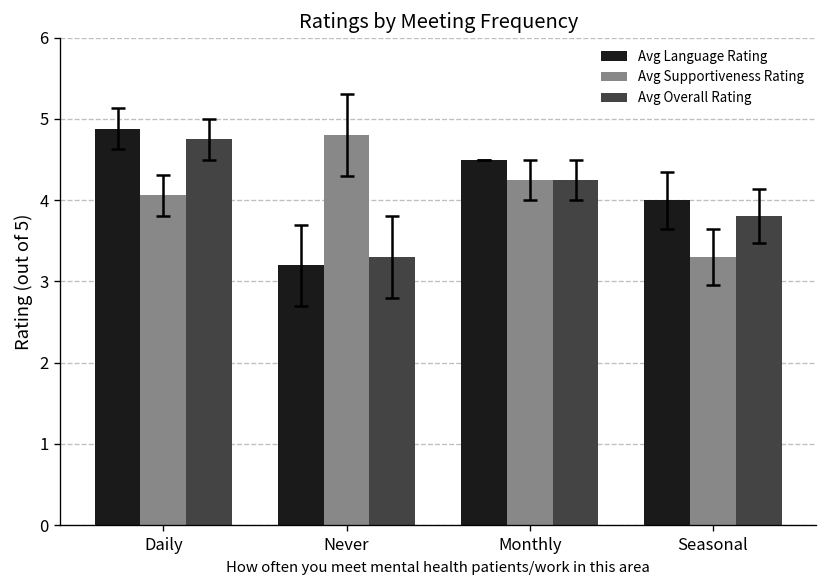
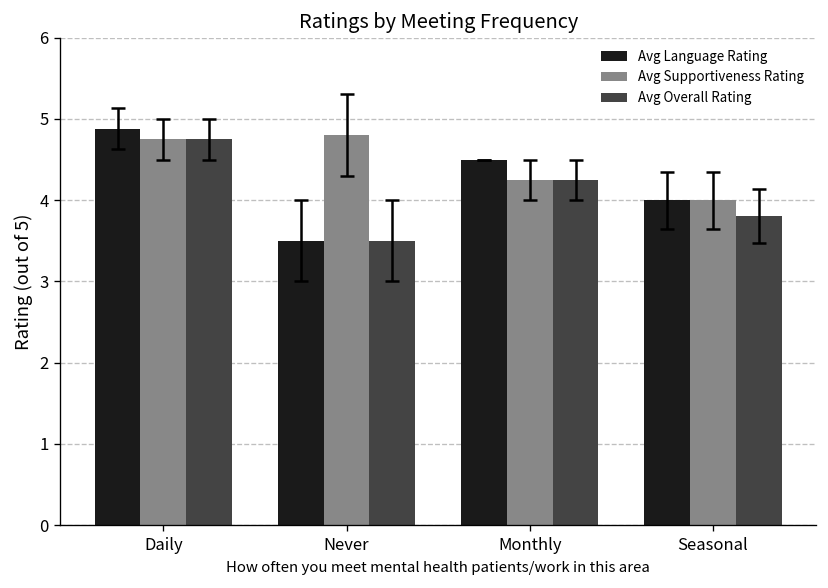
Avg Supportiveness Rating, Daily: 4.1 -> 4.8
Avg Language Rating, Never: 3.2 -> 3.5
Avg Overall Rating, Never: 3.3 -> 3.5
Avg Supportiveness Rating, Seasonal: 3.3 -> 4.0
